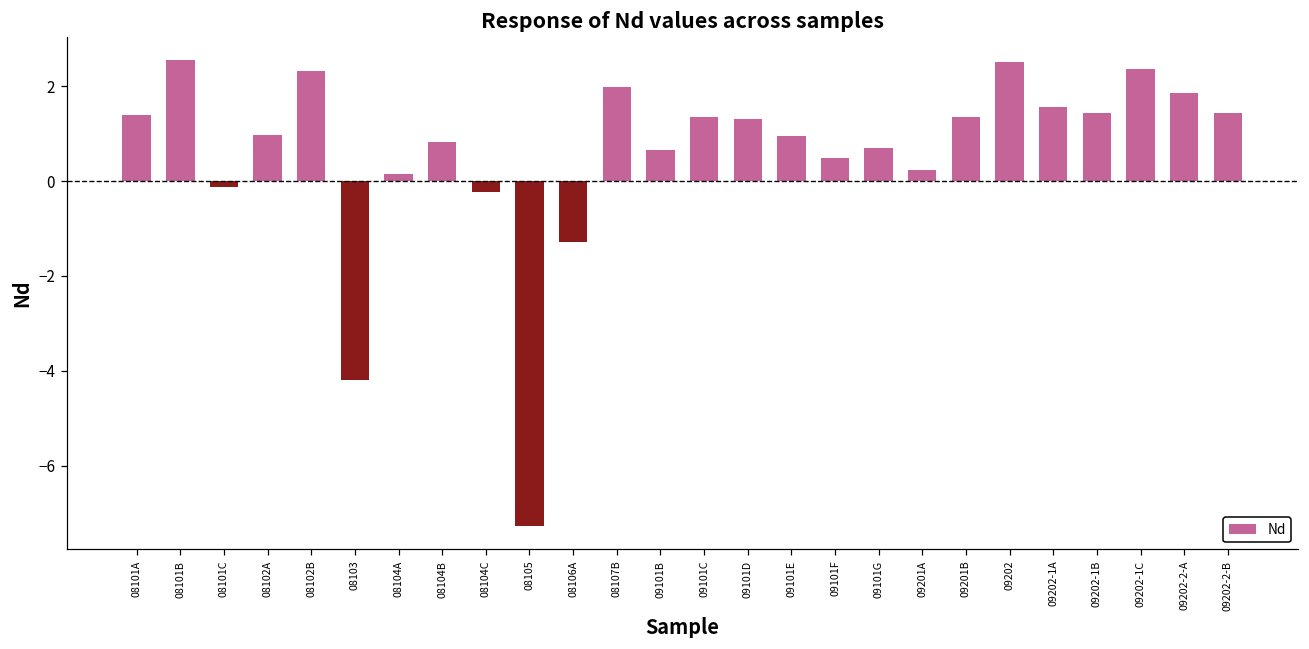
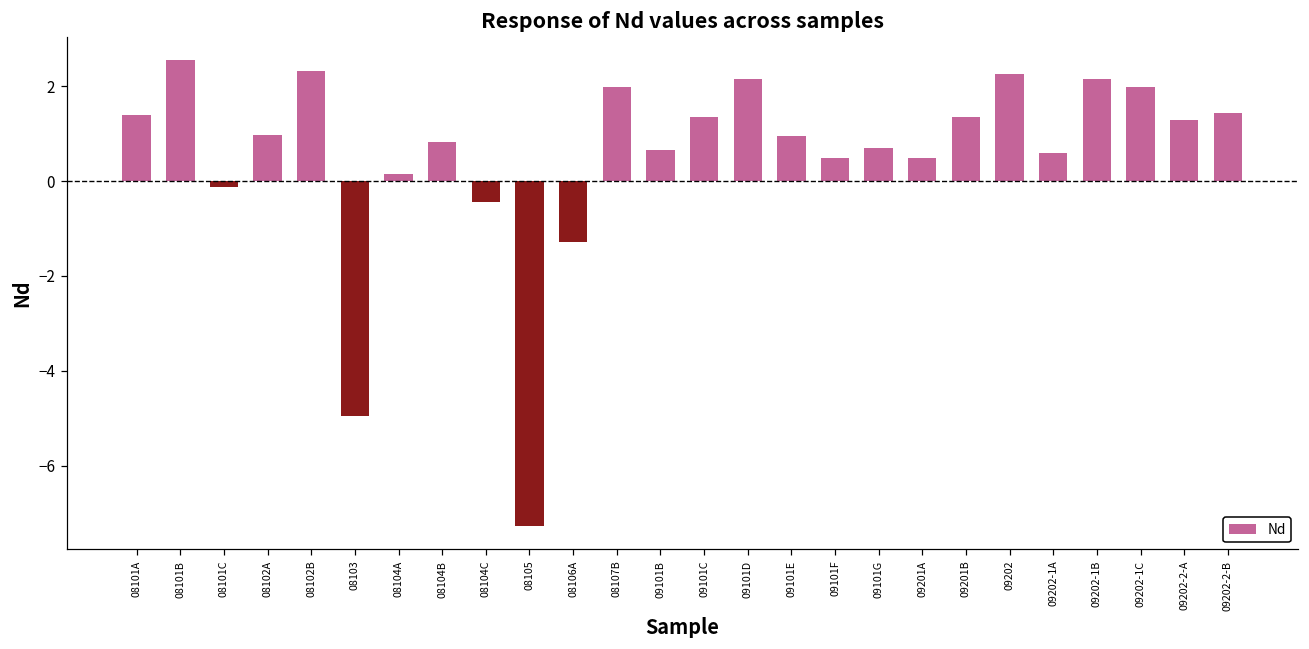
08103: -4.2 -> -4.9
08104C: -0.2 -> -0.4
09101D: 1.3 -> 2.2
09201A: 0.2 -> 0.5
09202: 2.5 -> 2.3
09202-1A: 1.6 -> 0.6
09202-1B: 1.4 -> 2.1
09202-1C: 2.4 -> 2.0
09202-2-A: 1.8 -> 1.3
